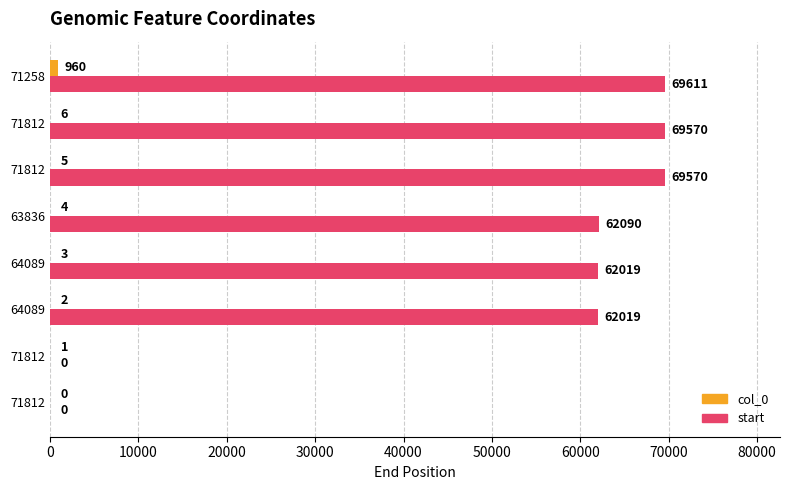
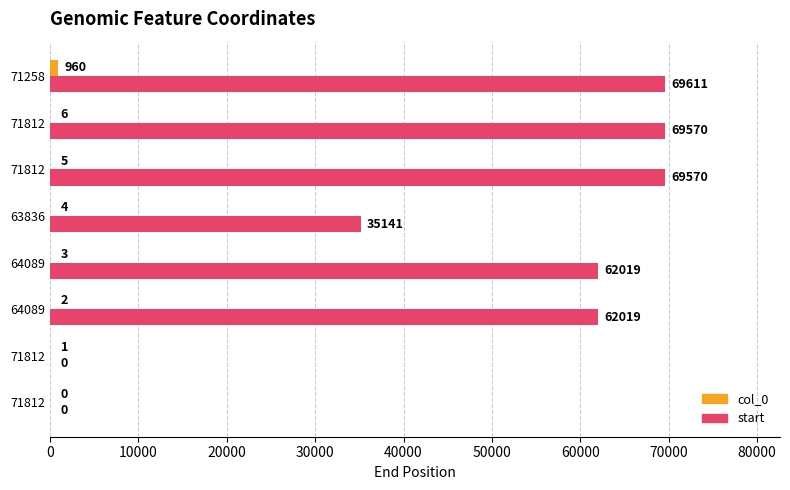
start, 63836: 62090 -> 35141
